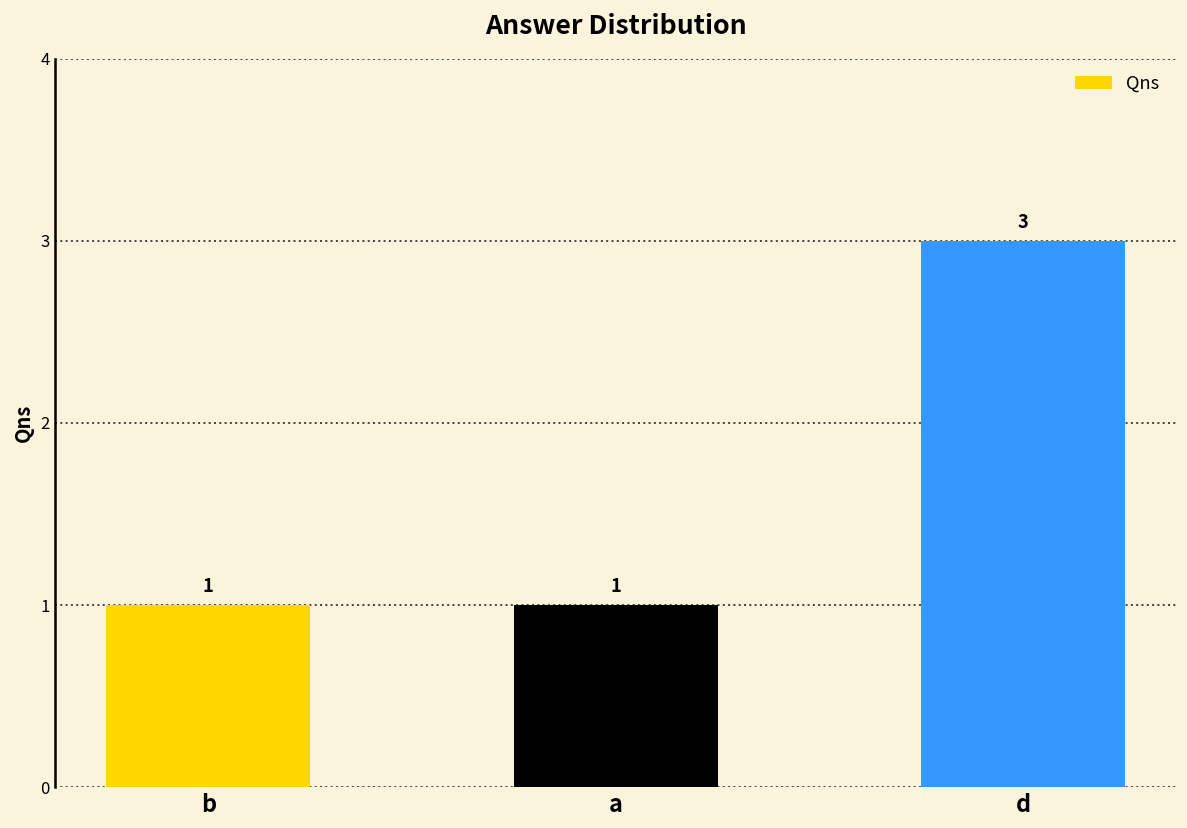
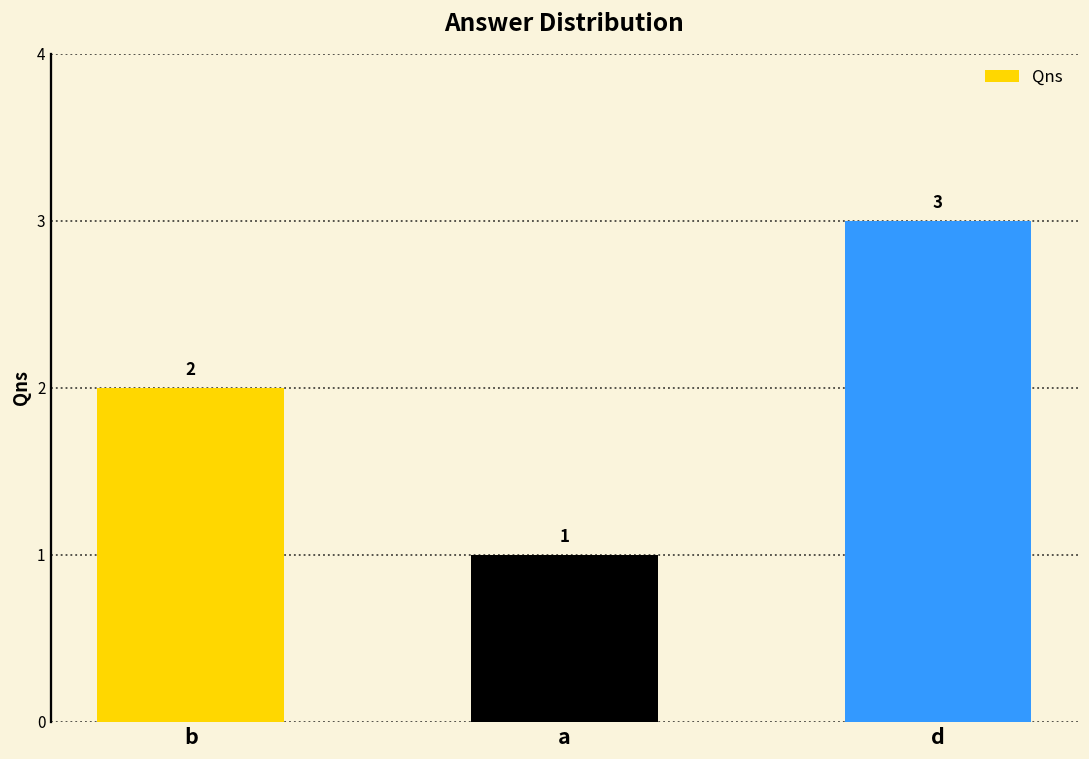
b: 1 -> 2
